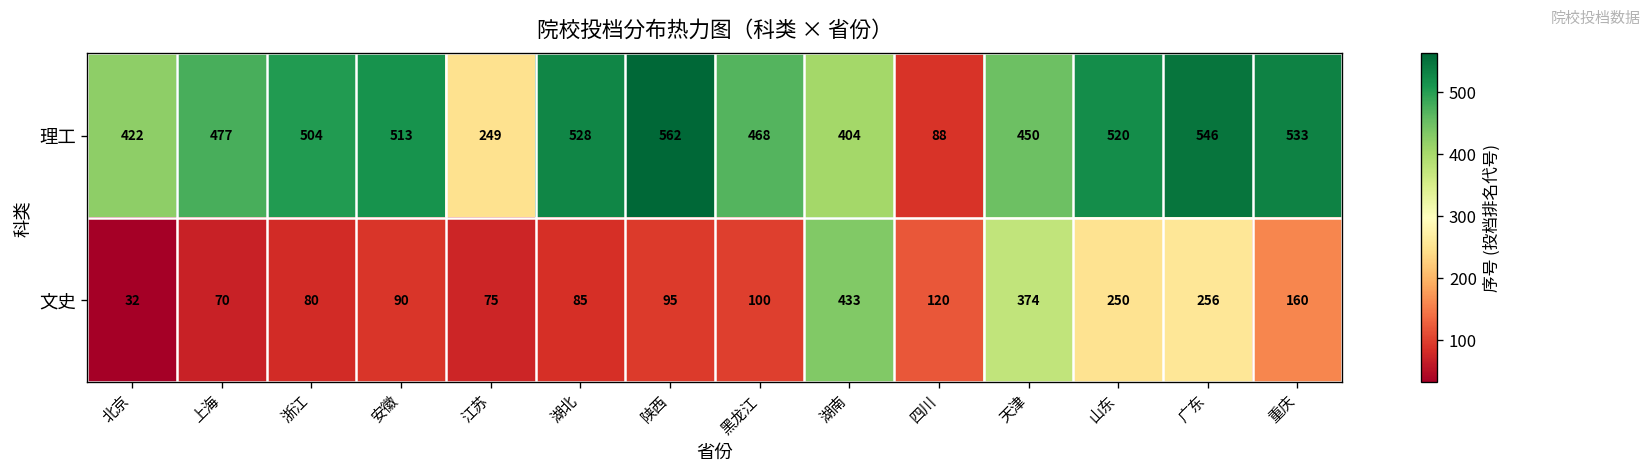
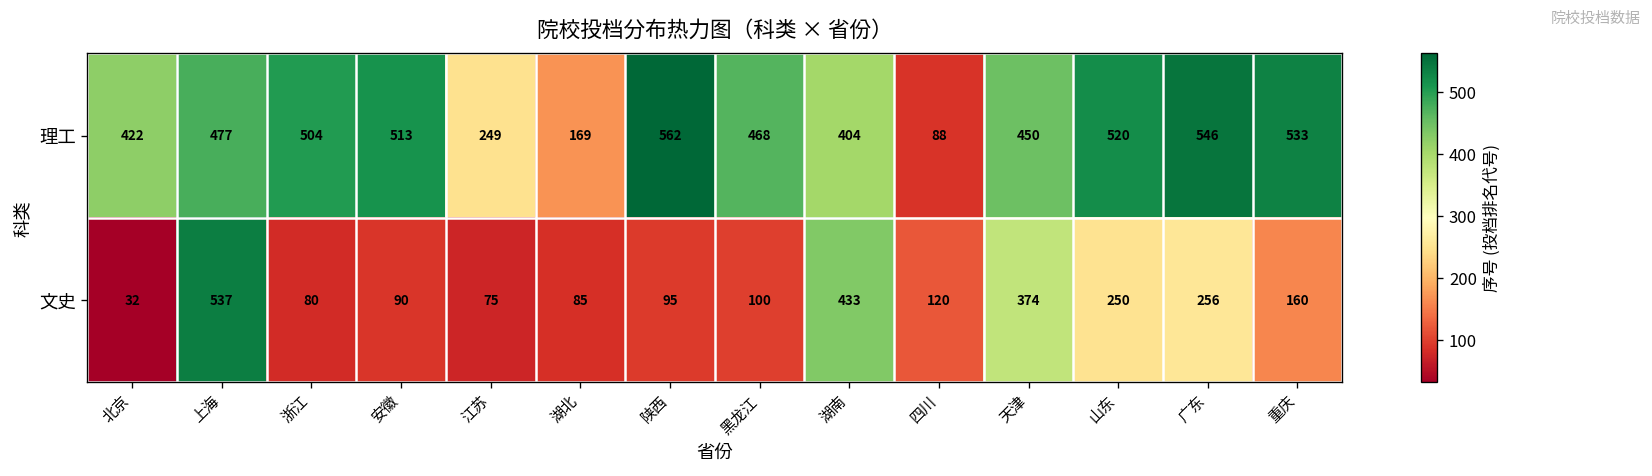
理工, 湖北: 528 -> 169
文史, 上海: 70 -> 537
